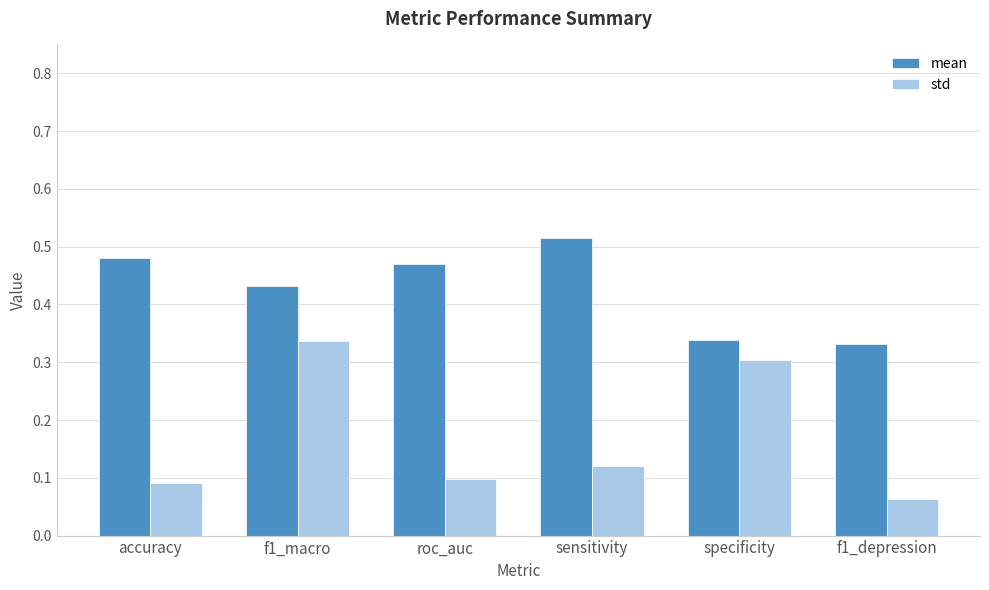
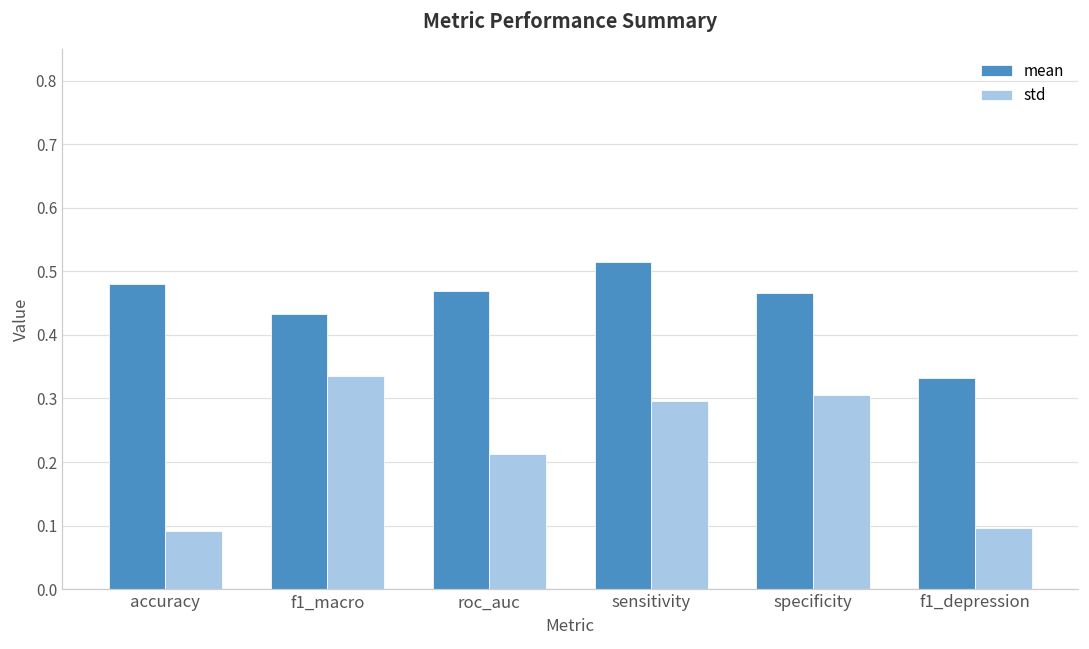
std, roc_auc: 0.10 -> 0.21
std, sensitivity: 0.12 -> 0.30
mean, specificity: 0.34 -> 0.47
std, f1_depression: 0.06 -> 0.10
